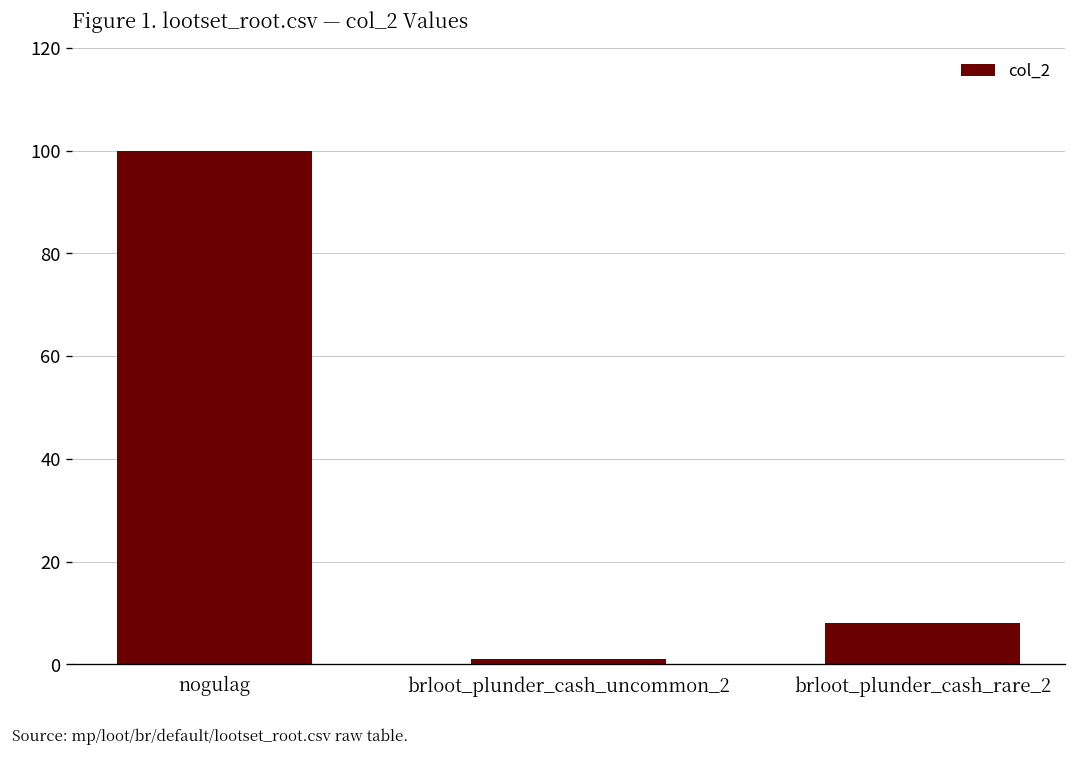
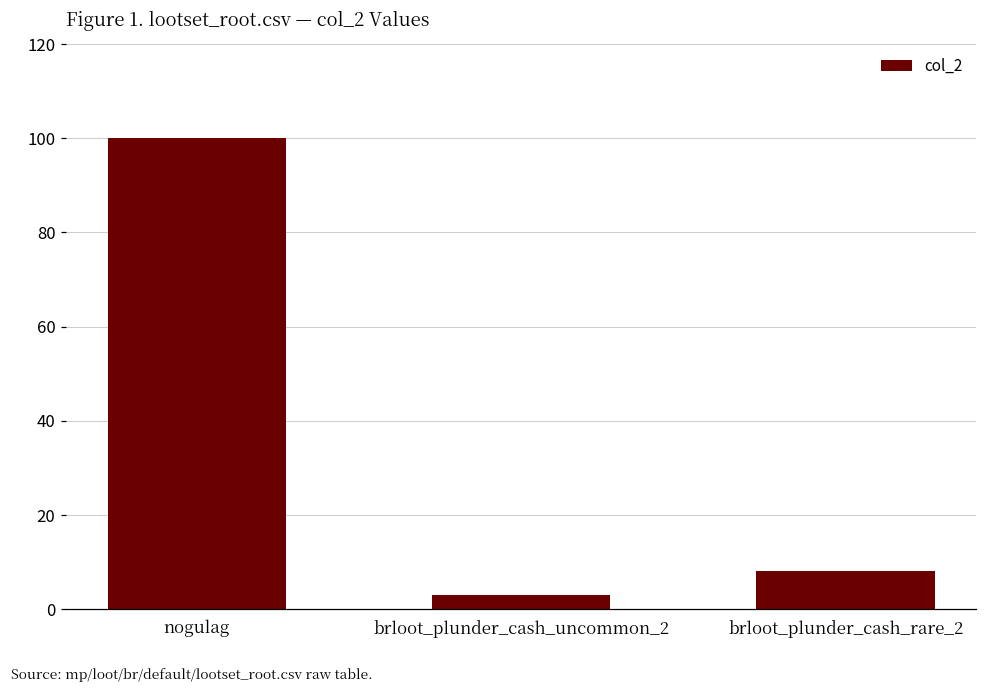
brloot_plunder_cash_uncommon_2: 1 -> 3
